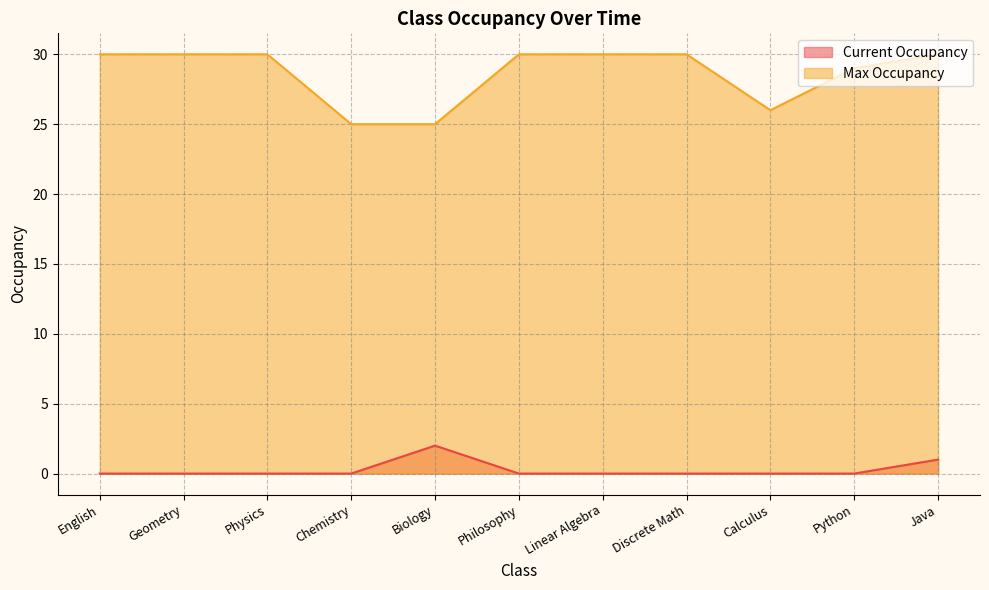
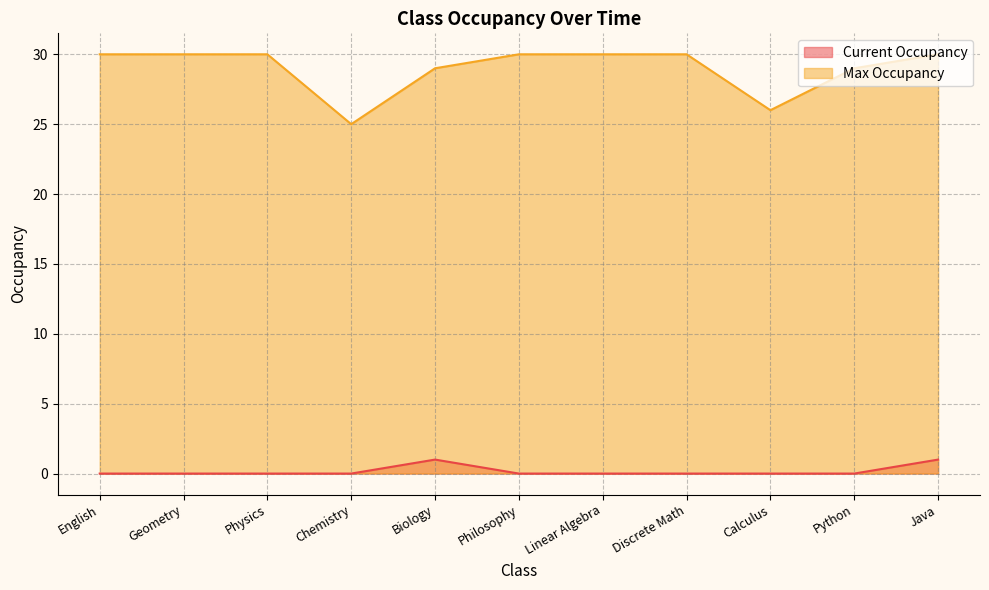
Current Occupancy, Biology: 2 -> 1
Max Occupancy, Biology: 25 -> 29
